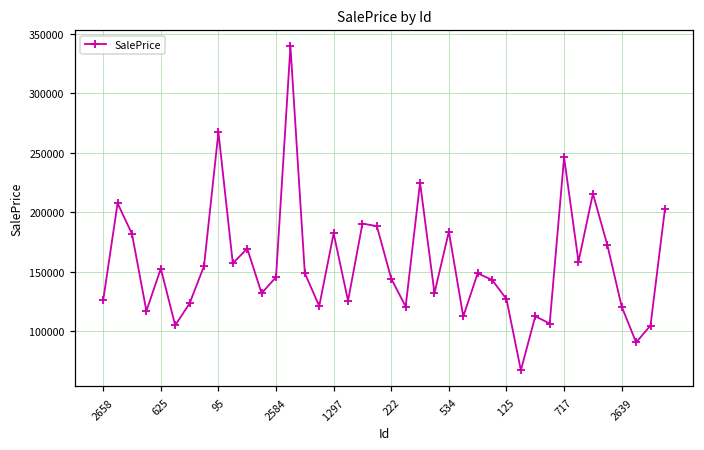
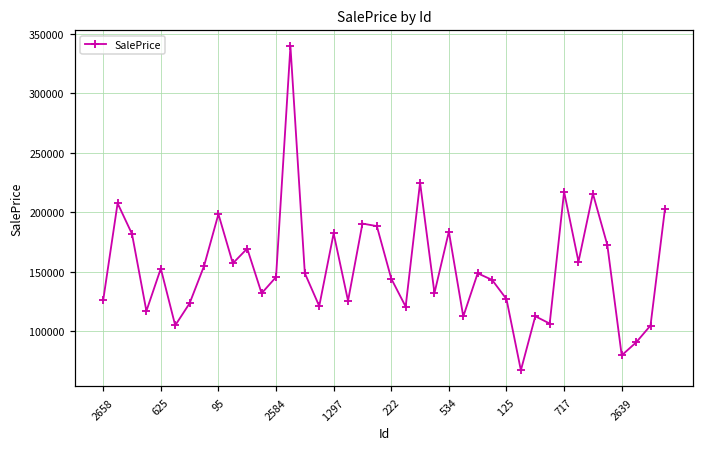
95: 267000 -> 198000
717: 246000 -> 217000
2639: 121000 -> 80000
